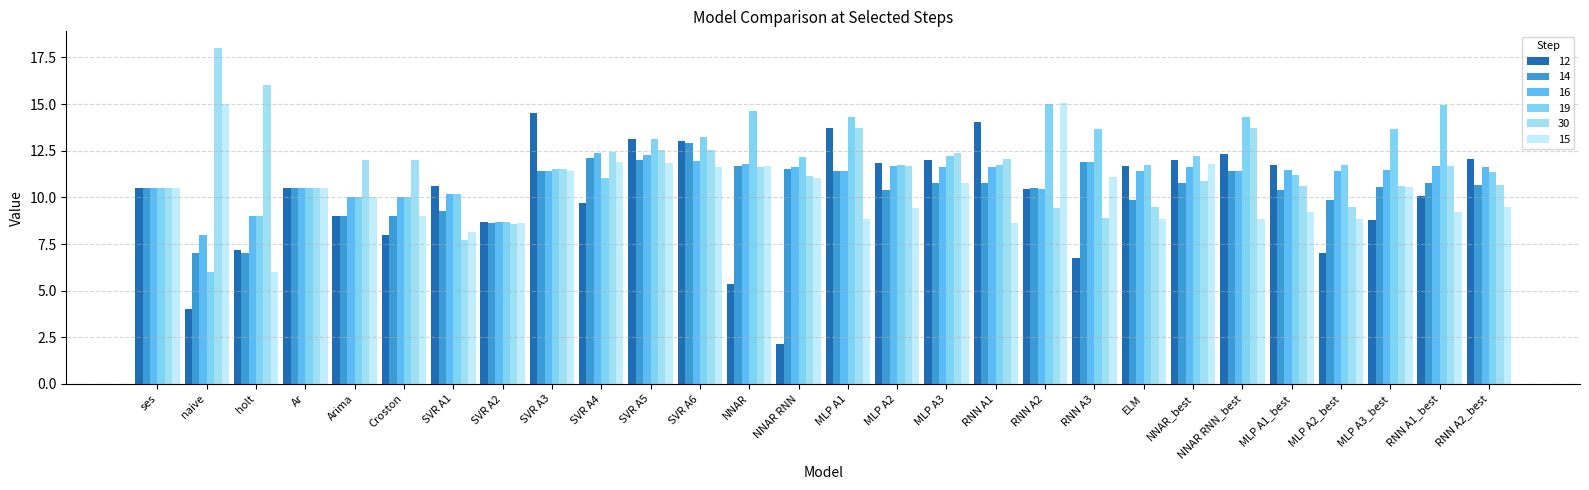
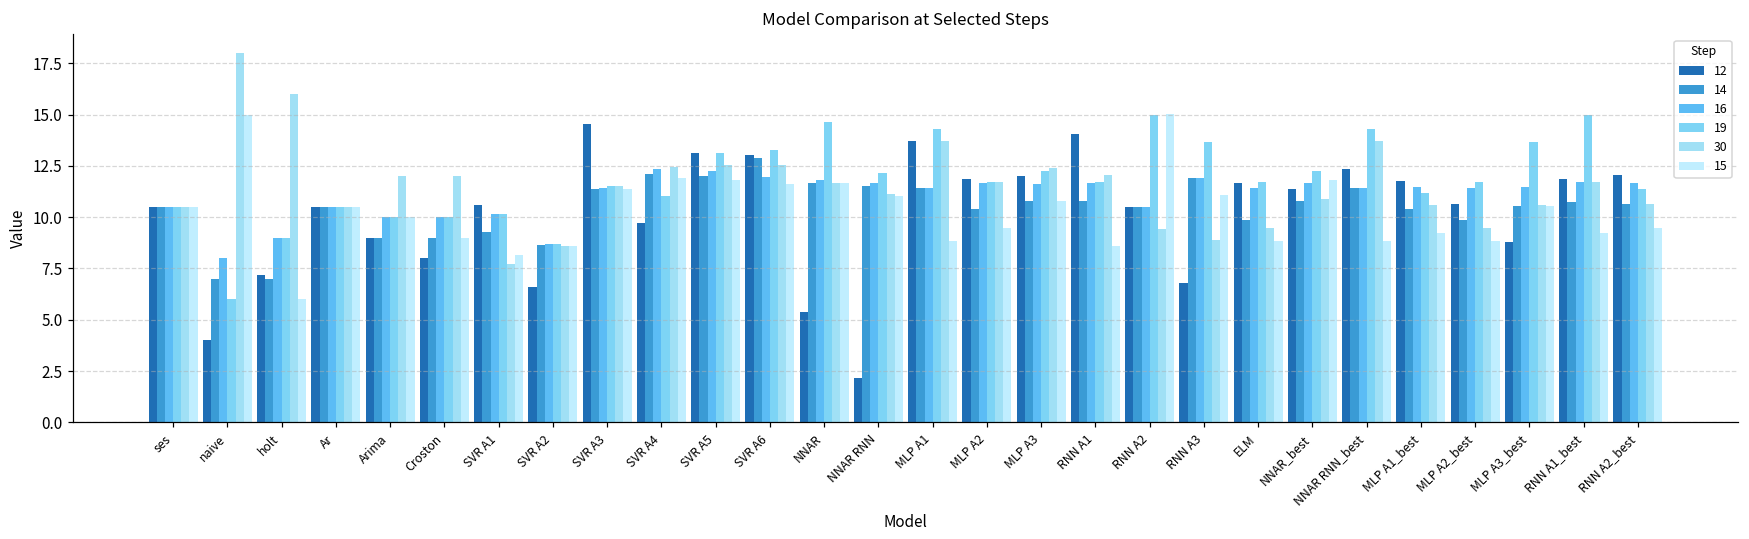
12, SVR A2: 8.7 -> 6.6
12, NNAR_best: 12.0 -> 11.4
12, MLP A2_best: 7.0 -> 10.6
12, RNN A1_best: 10.1 -> 11.8
